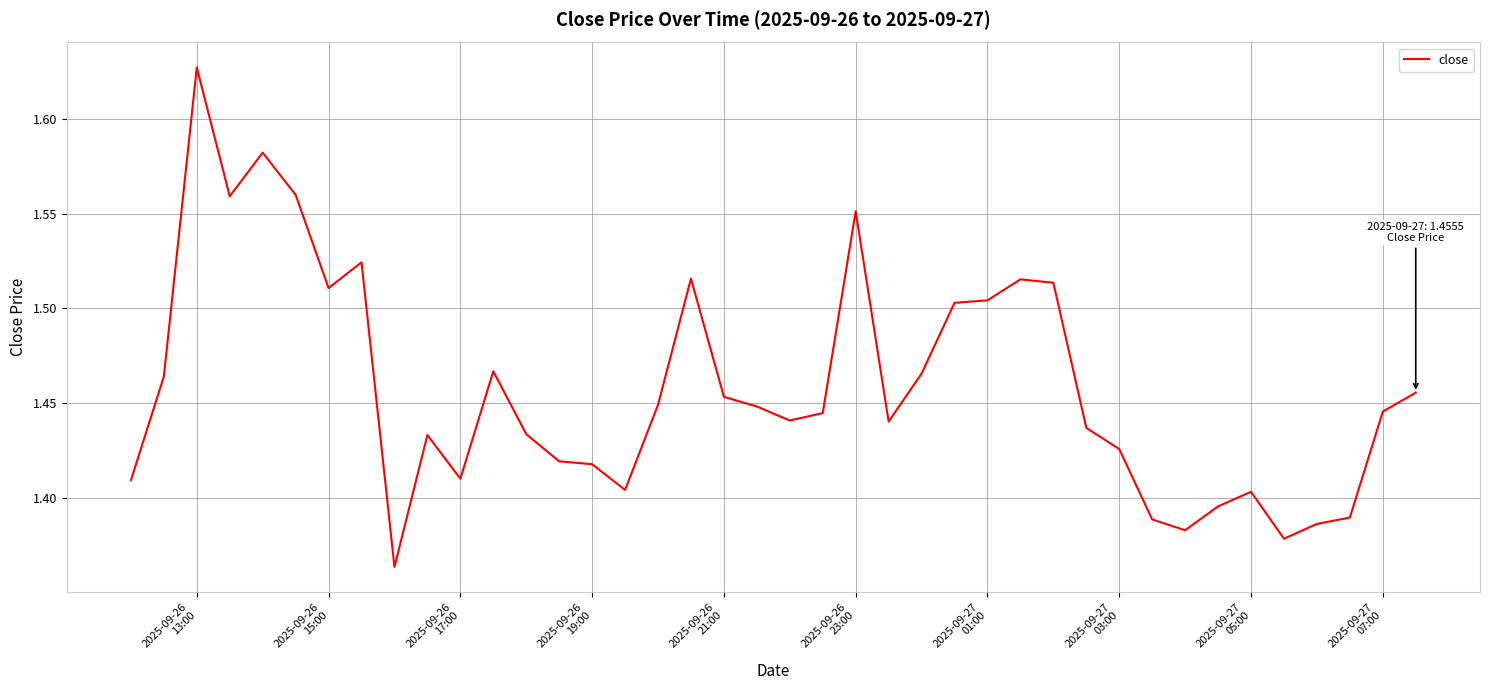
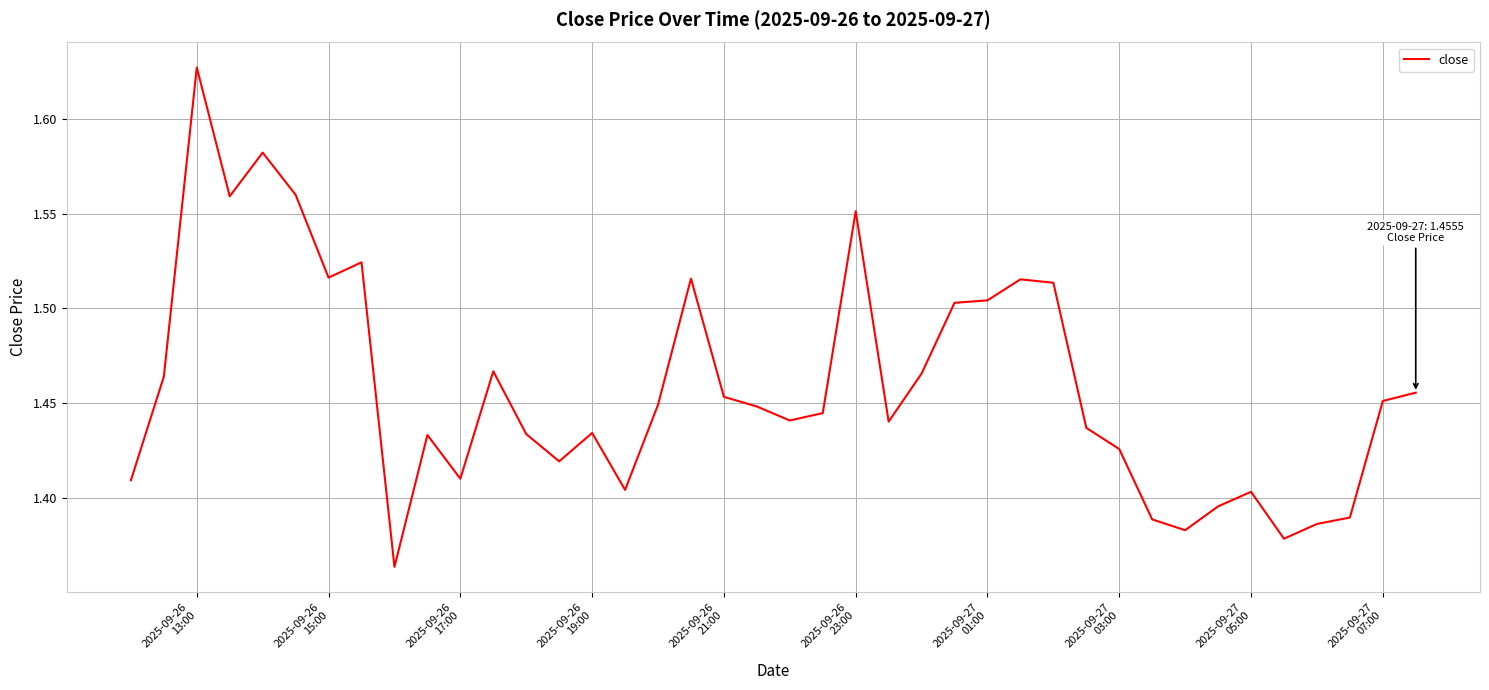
2025-09-26 15:00: 1.511 -> 1.516
2025-09-26 19:00: 1.418 -> 1.434
2025-09-27 07:00: 1.446 -> 1.451
